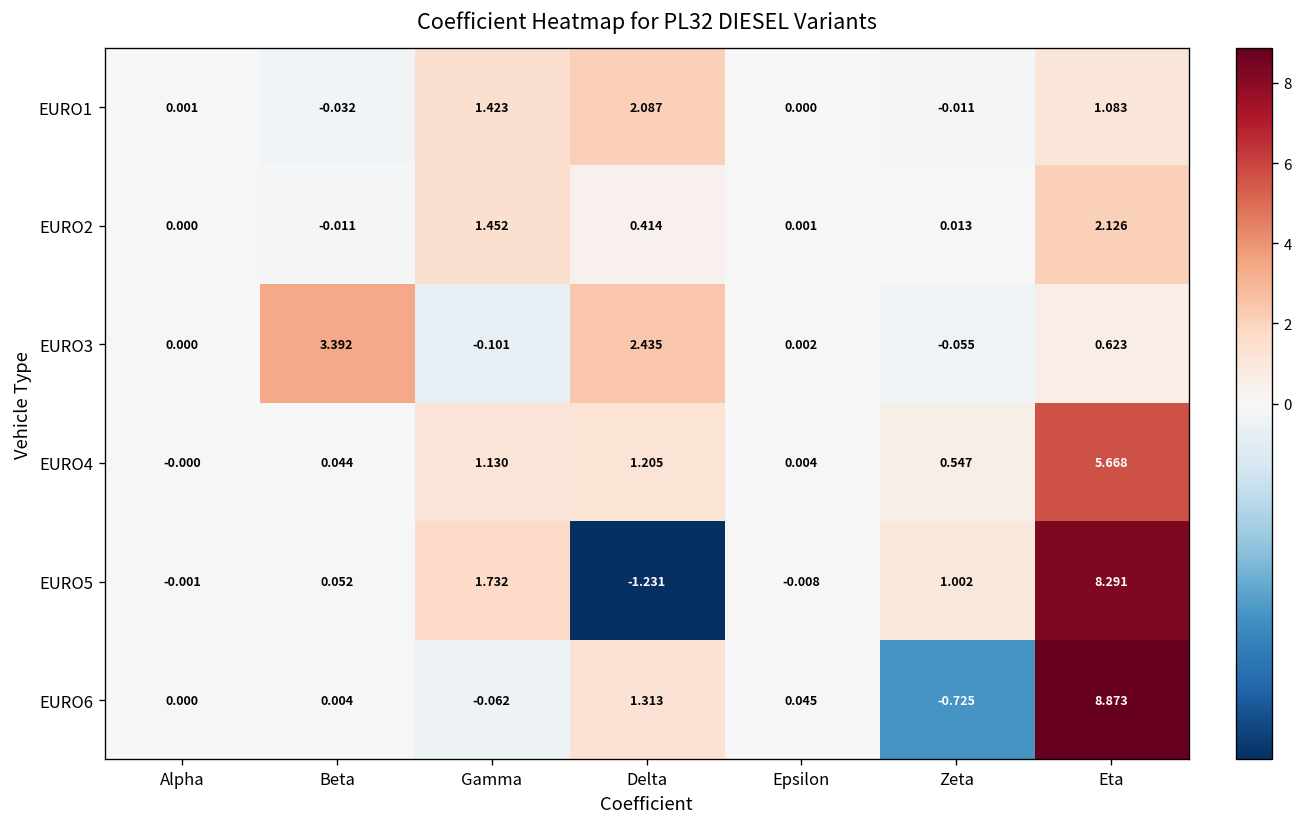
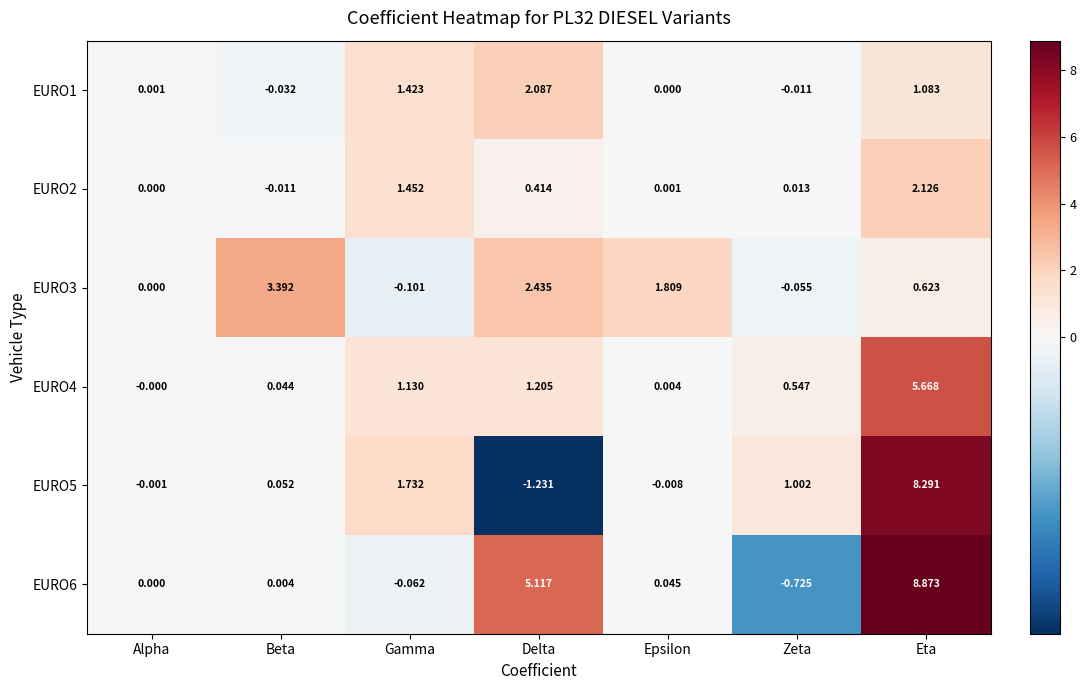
EURO3, Epsilon: 0.002 -> 1.809
EURO6, Delta: 1.313 -> 5.117
